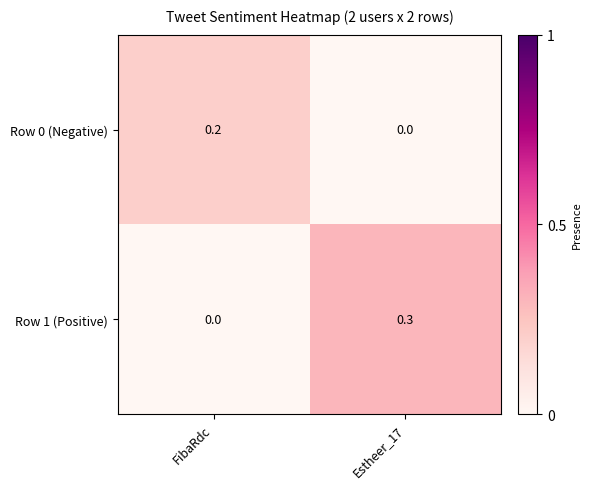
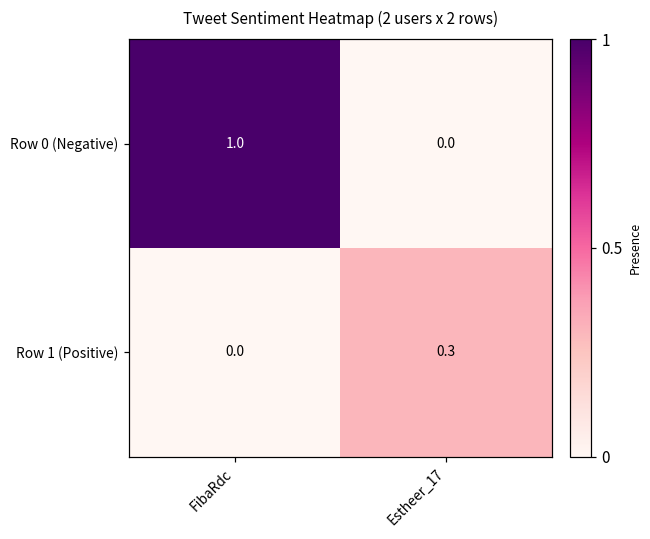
Row 0 (Negative), FibaRdc: 0.2 -> 1.0
